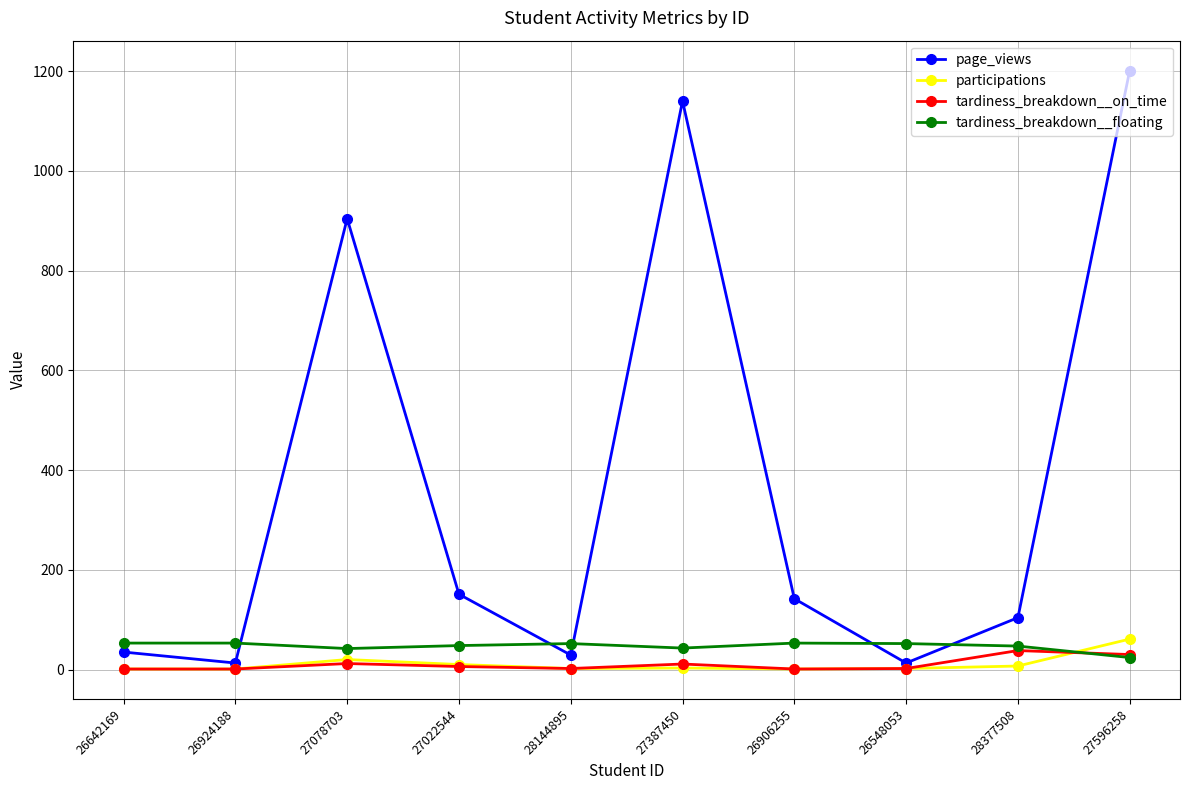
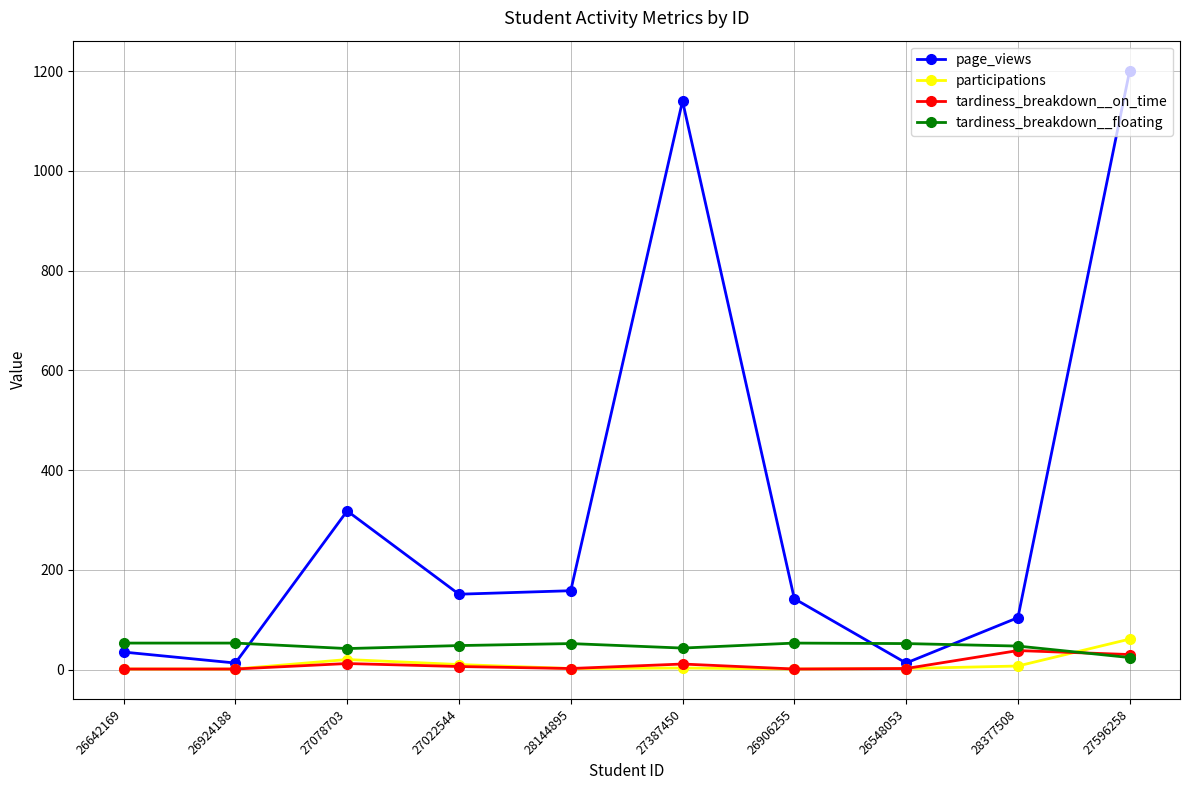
page_views, 27078703: 900 -> 320
page_views, 28144895: 30 -> 160
